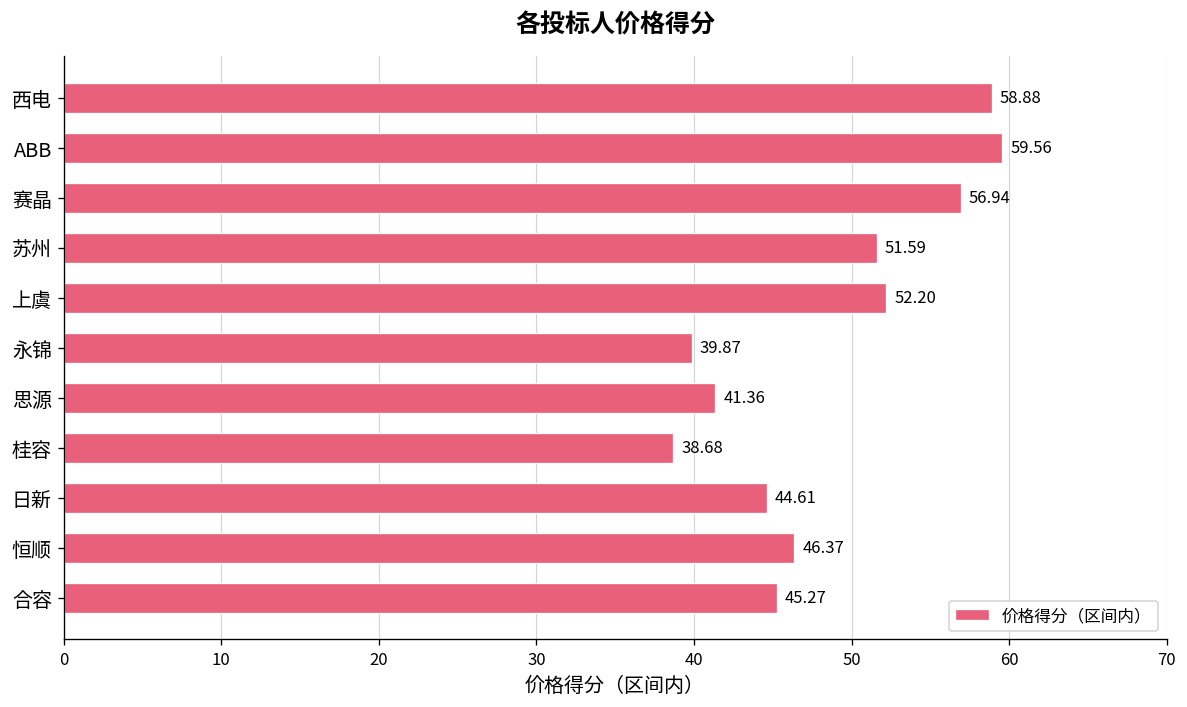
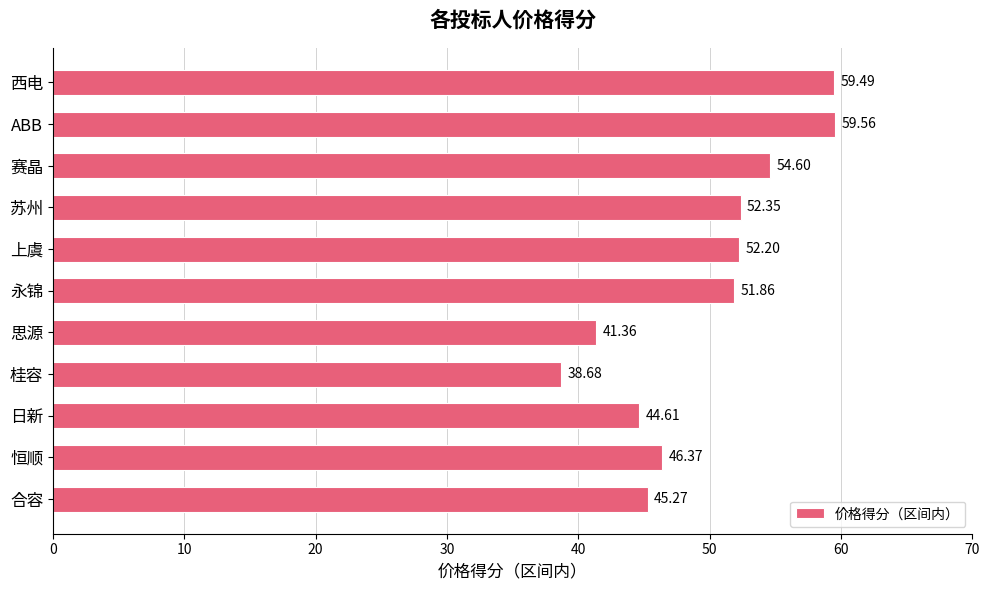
西电: 58.88 -> 59.49
赛晶: 56.94 -> 54.60
苏州: 51.59 -> 52.35
永锦: 39.87 -> 51.86
